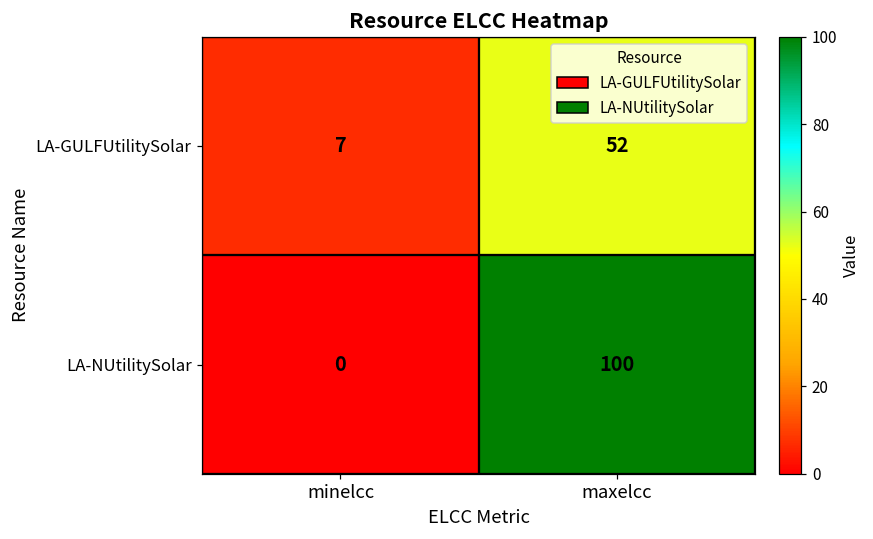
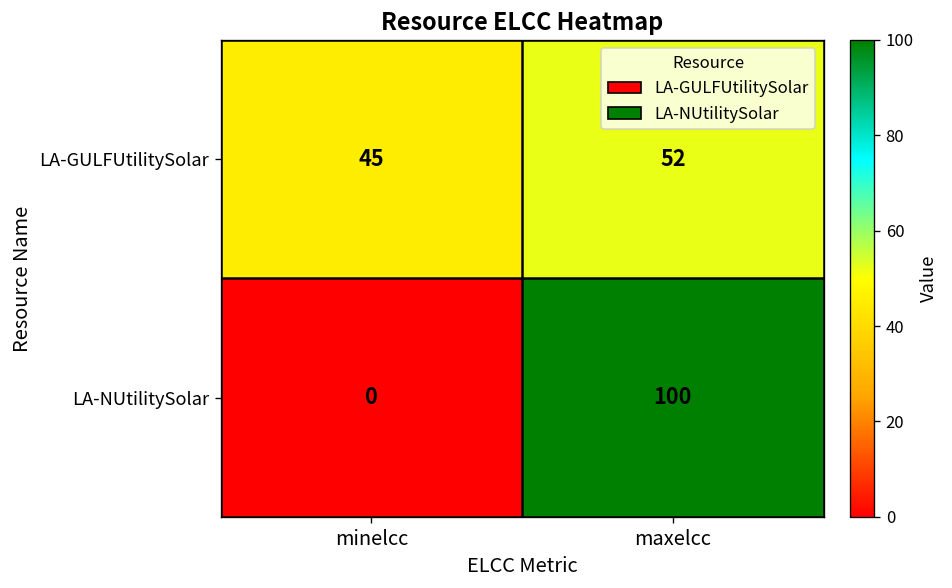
LA-GULFUtilitySolar, minelcc: 7 -> 45
